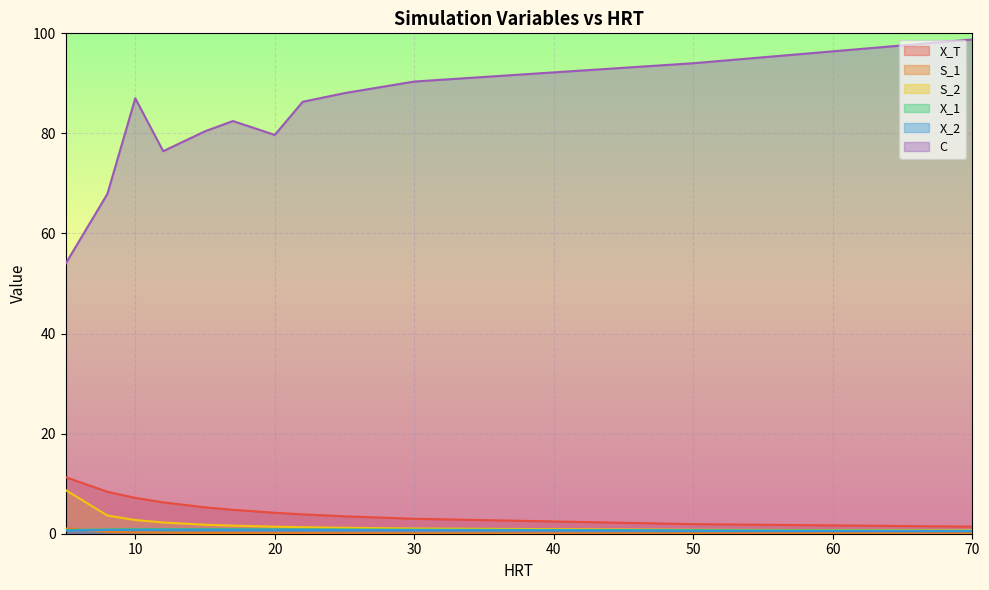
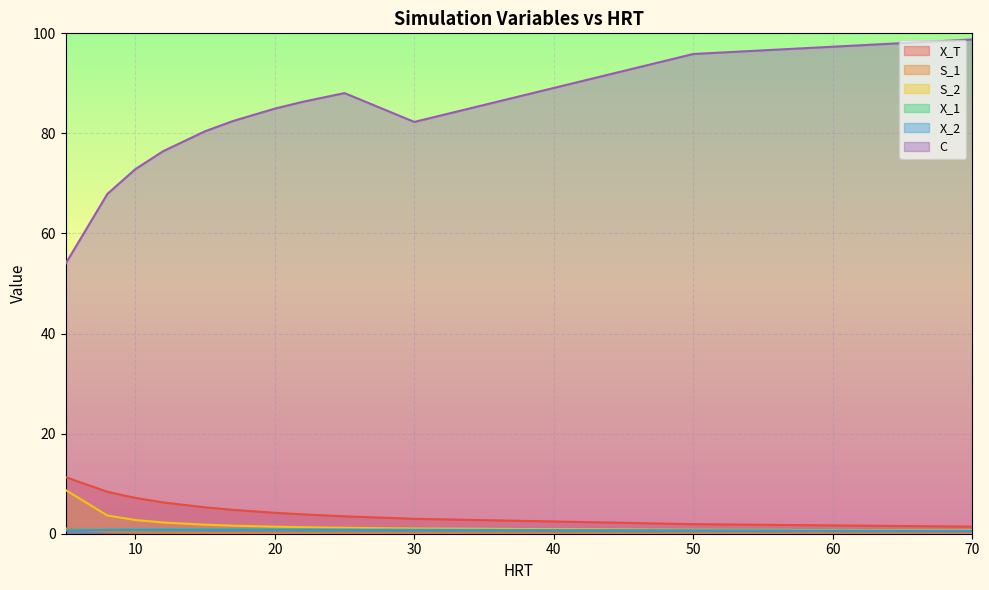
C, 10: 87 -> 73
C, 20: 80 -> 85
C, 30: 90 -> 82
C, 50: 94 -> 96
